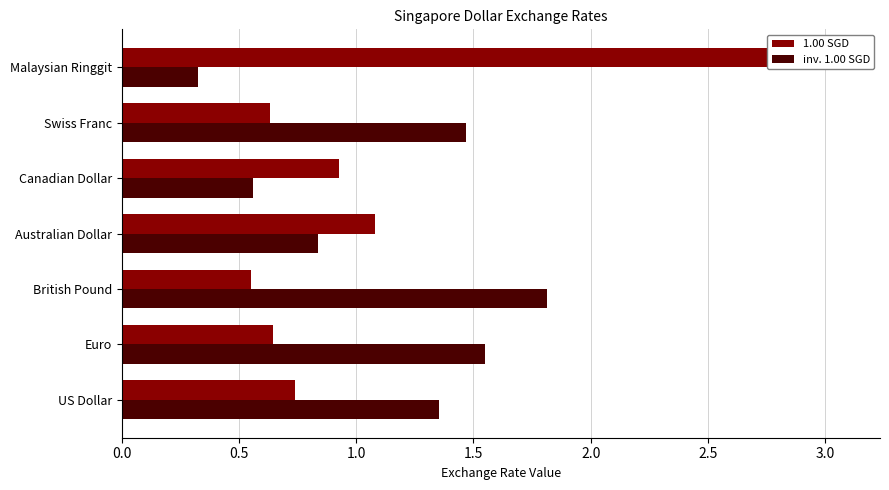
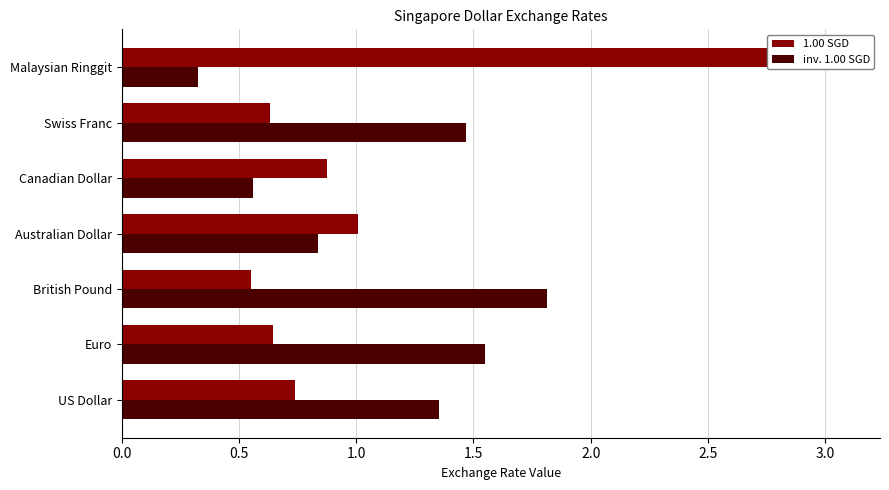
1.00 SGD, Canadian Dollar: 0.93 -> 0.88
1.00 SGD, Australian Dollar: 1.08 -> 1.01
